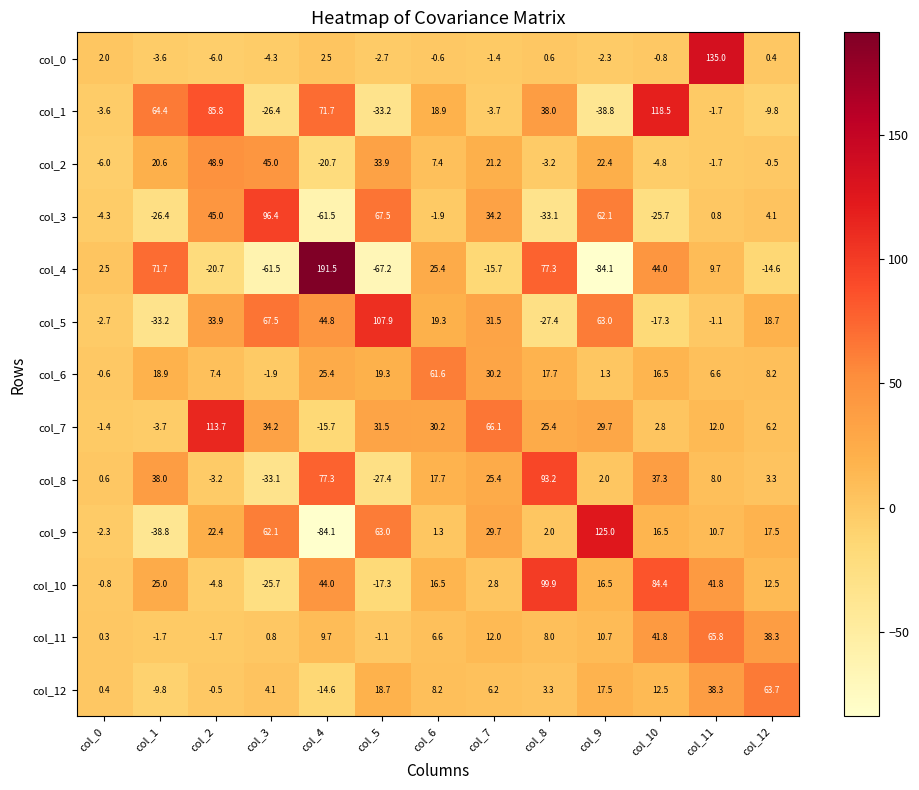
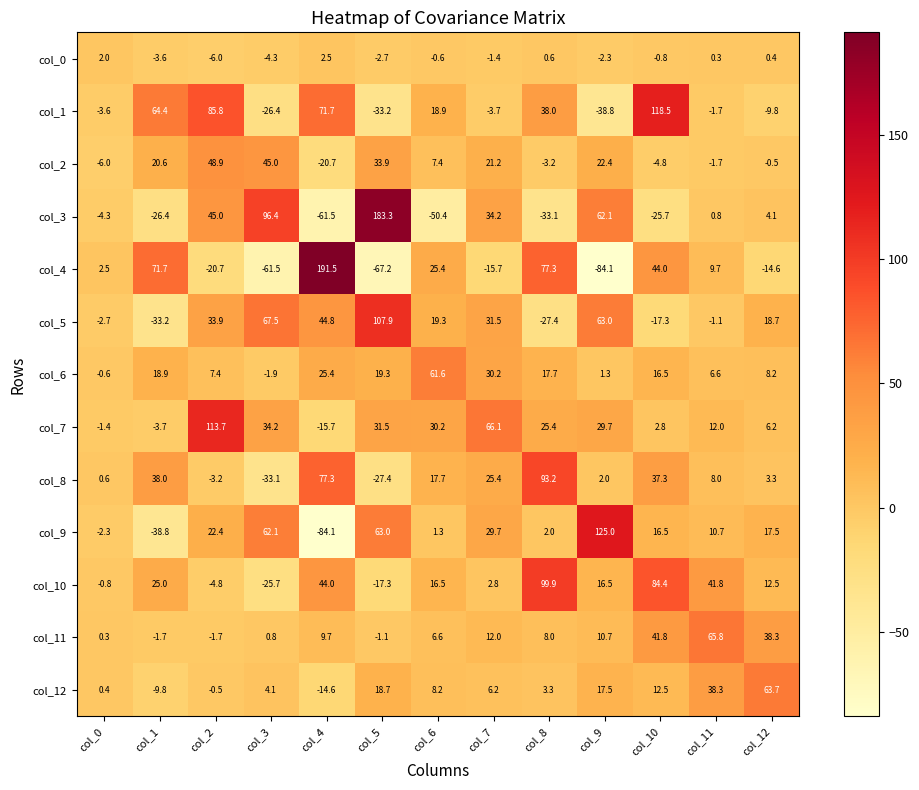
col_0, col_11: 135.0 -> 0.3
col_3, col_5: 67.5 -> 183.3
col_3, col_6: -1.9 -> -50.4
